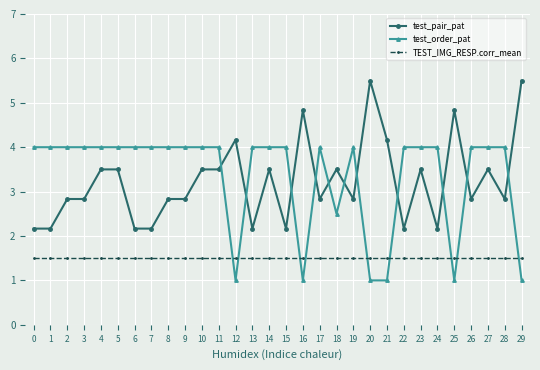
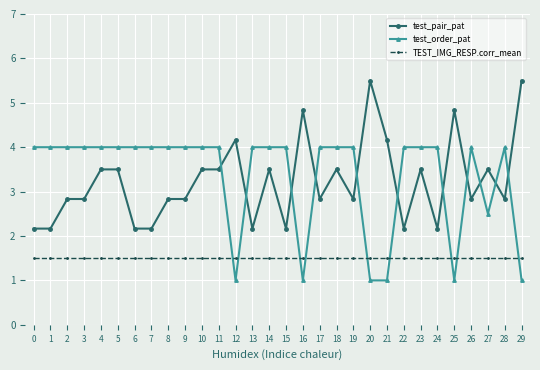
test_order_pat, 18: 2.5 -> 4.0
test_order_pat, 27: 4.0 -> 2.5
